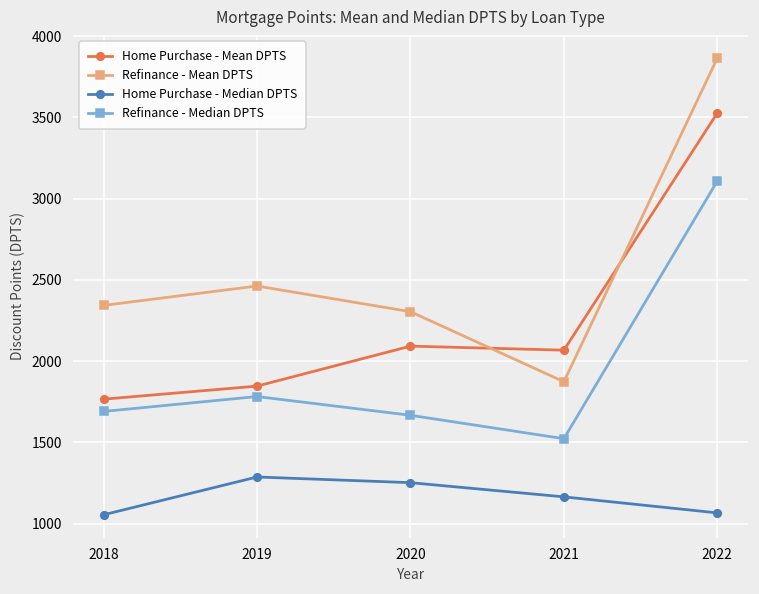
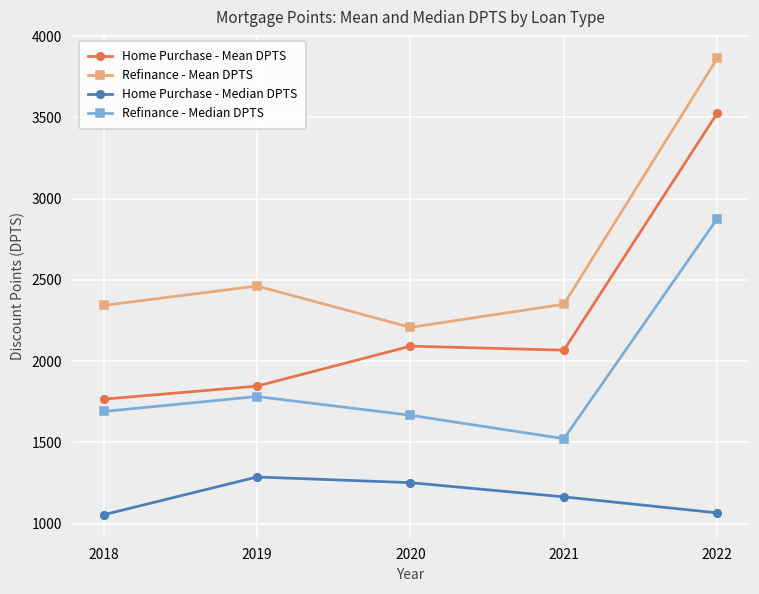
Refinance - Mean DPTS, 2020: 2300 -> 2210
Refinance - Mean DPTS, 2021: 1870 -> 2350
Refinance - Median DPTS, 2022: 3110 -> 2880
